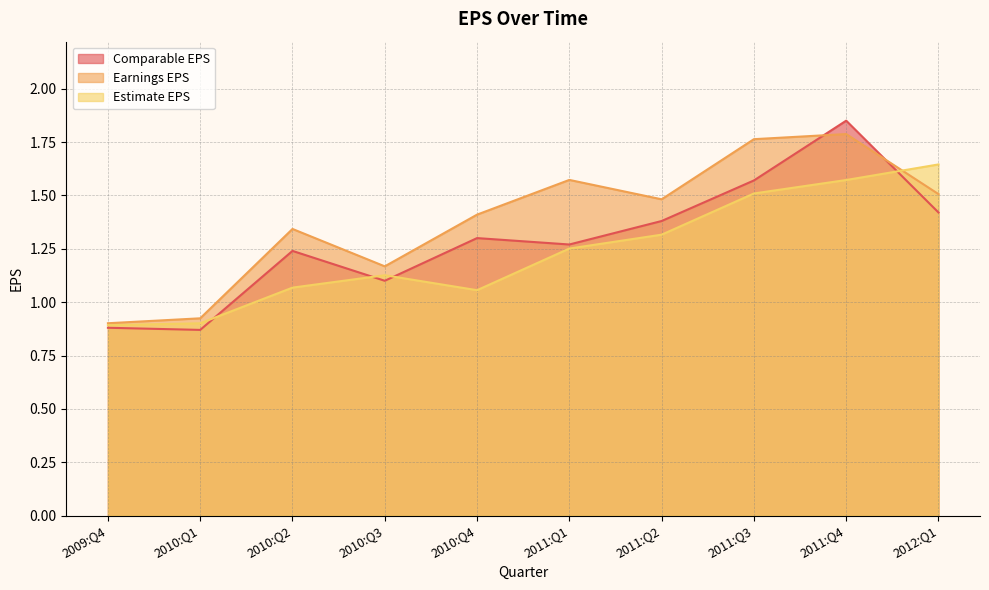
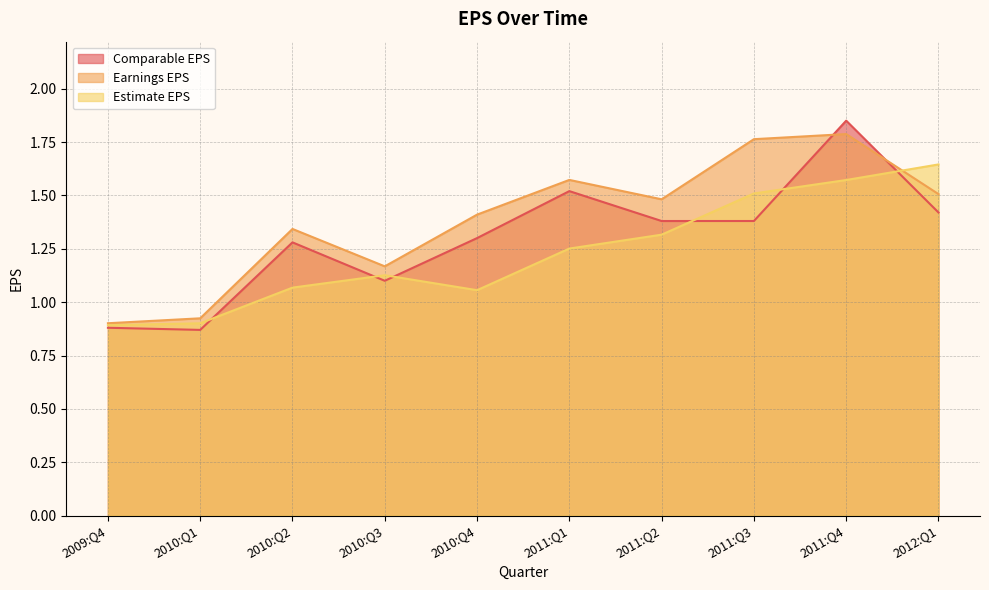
Comparable EPS, 2010:Q2: 1.24 -> 1.28
Comparable EPS, 2011:Q1: 1.27 -> 1.52
Comparable EPS, 2011:Q3: 1.57 -> 1.38
